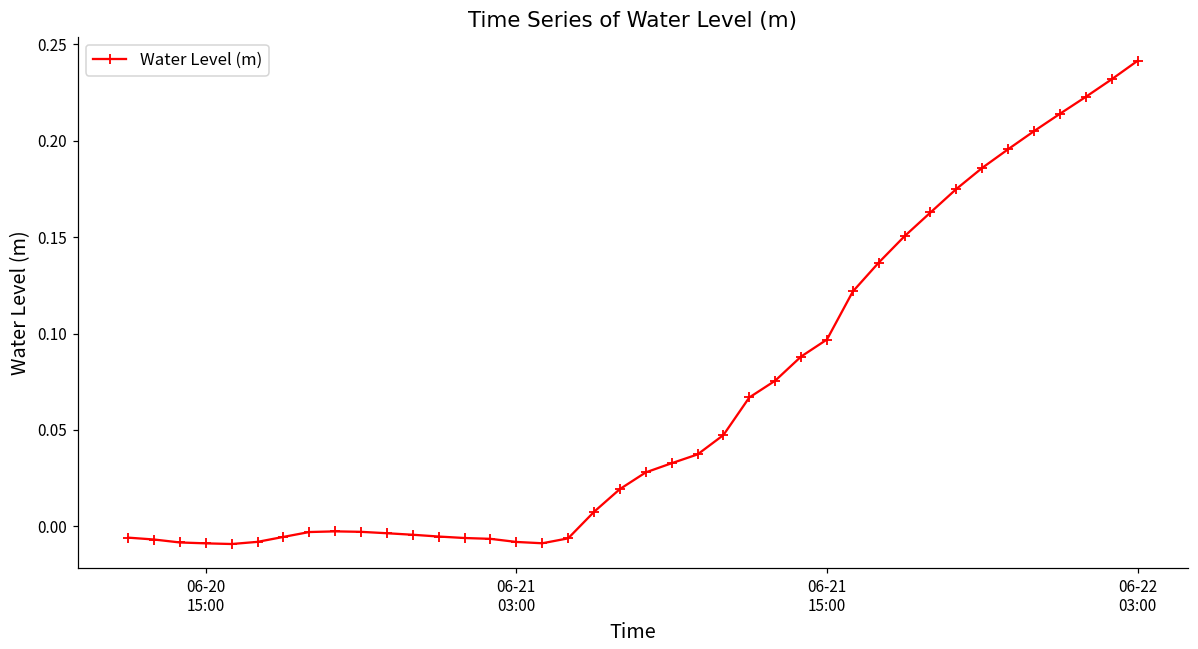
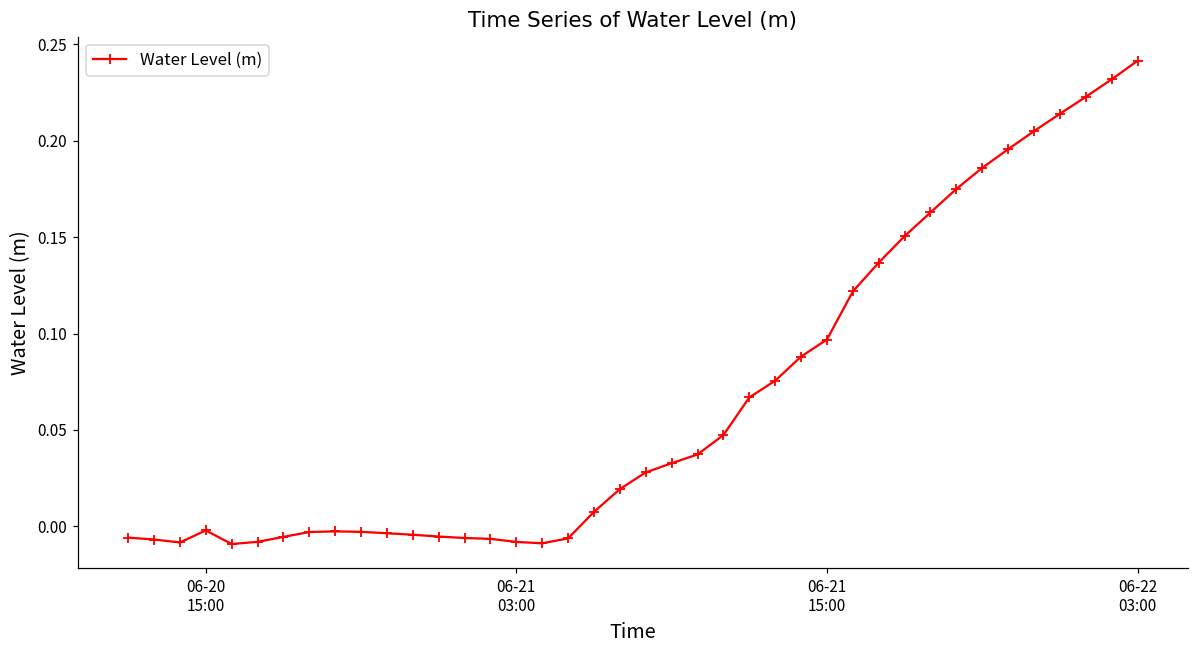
06-20 15:00: -0.009 -> -0.002
